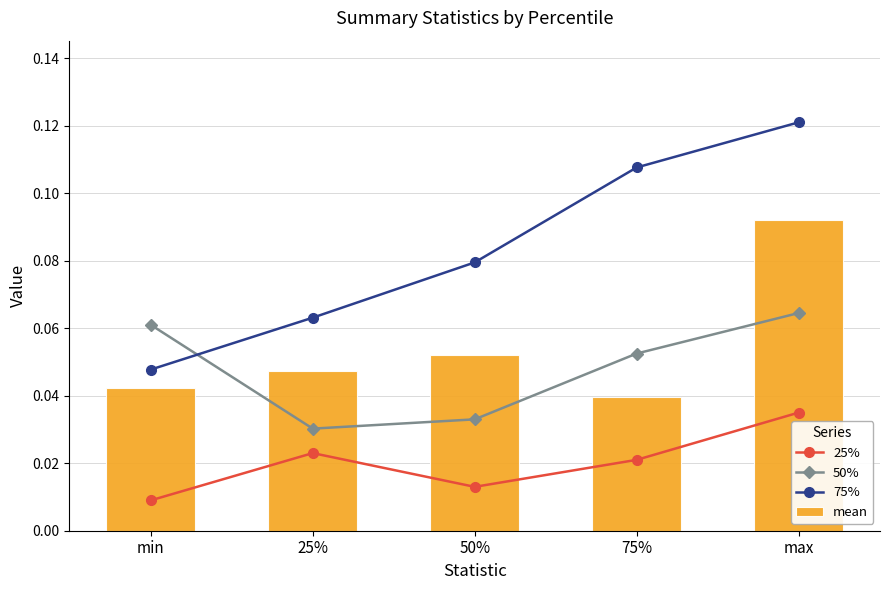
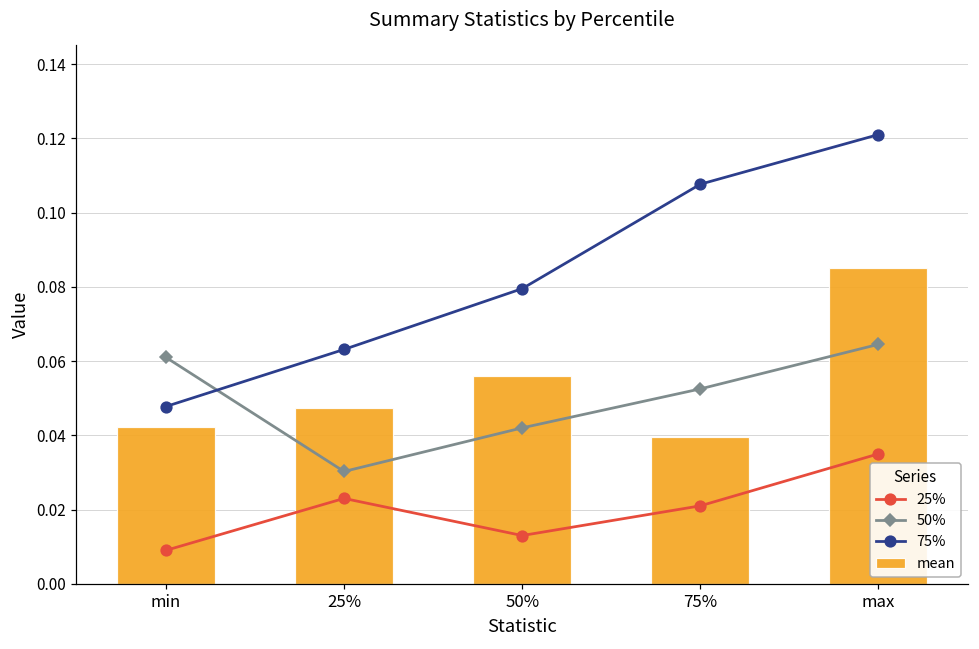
mean, 50%: 0.052 -> 0.056
50%, 50%: 0.033 -> 0.042
mean, max: 0.092 -> 0.085
